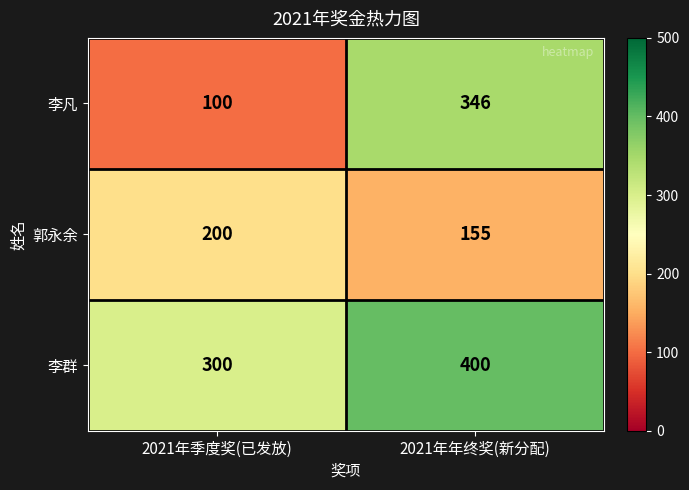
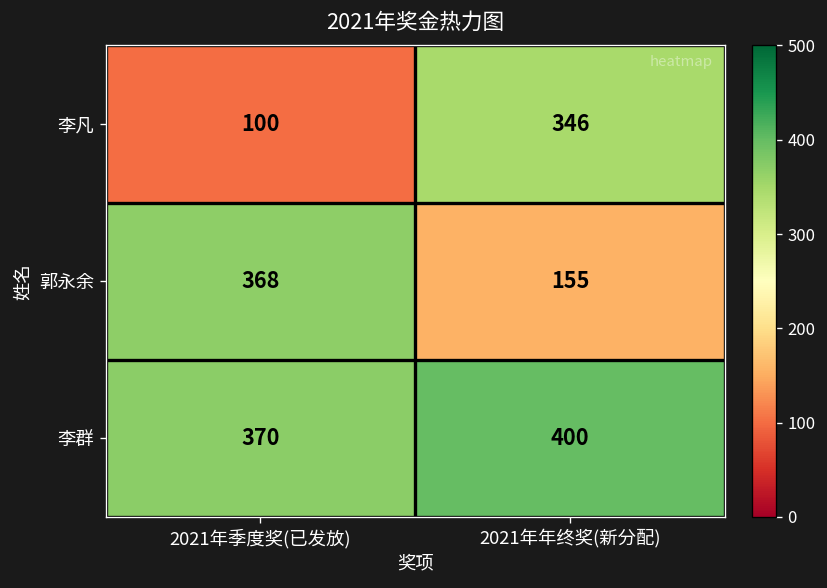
郭永余, 2021年季度奖(已发放): 200 -> 368
李群, 2021年季度奖(已发放): 300 -> 370
